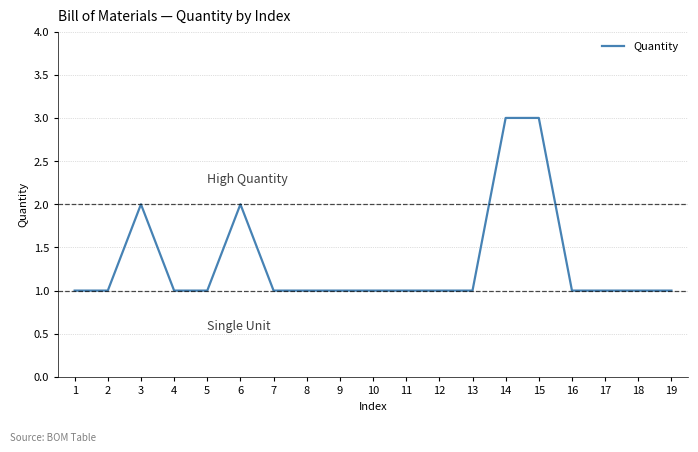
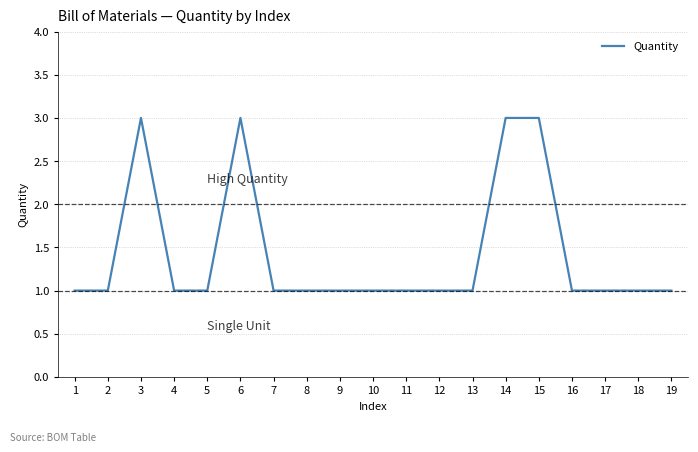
3: 2 -> 3
6: 2 -> 3
